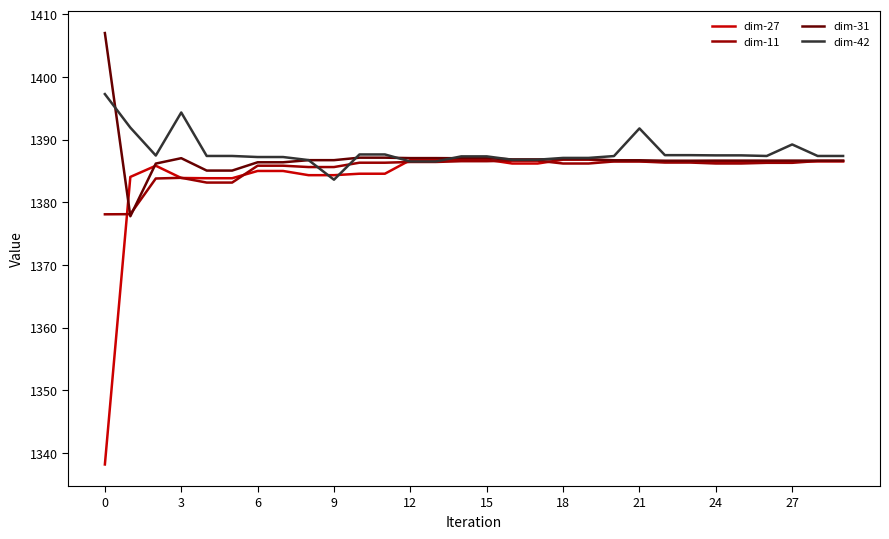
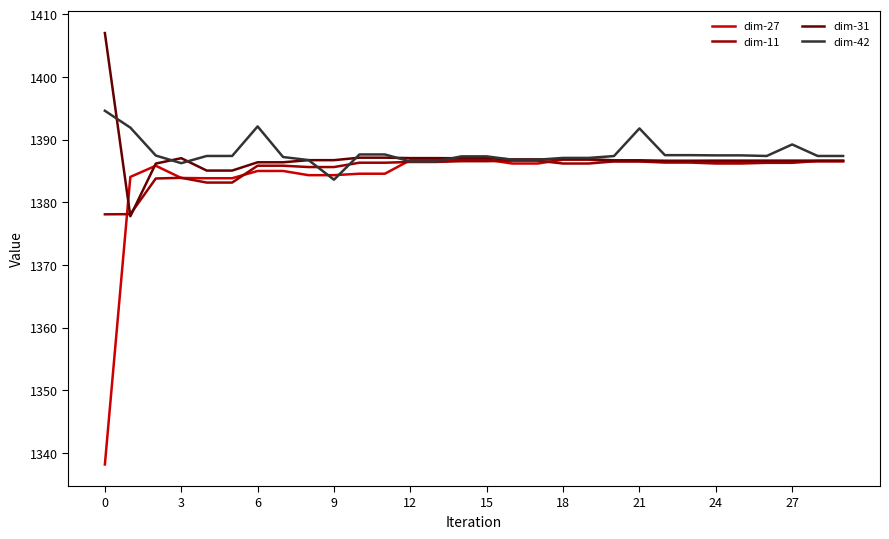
dim-42, 0: 1397 -> 1395
dim-42, 3: 1394 -> 1386
dim-42, 6: 1387 -> 1392
